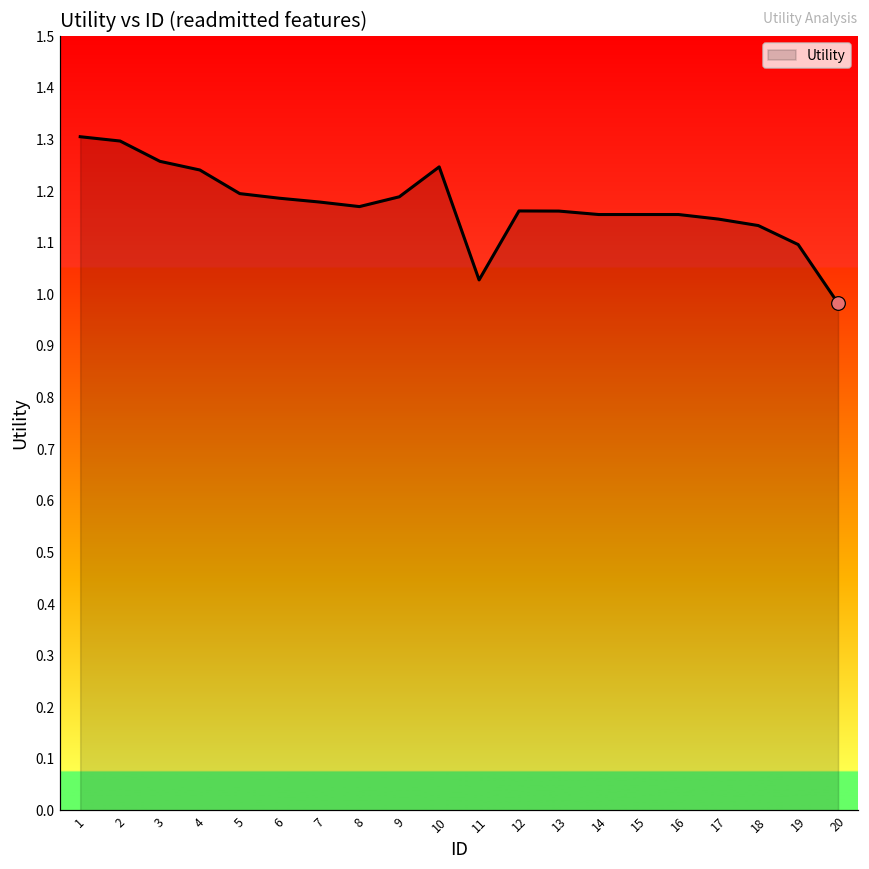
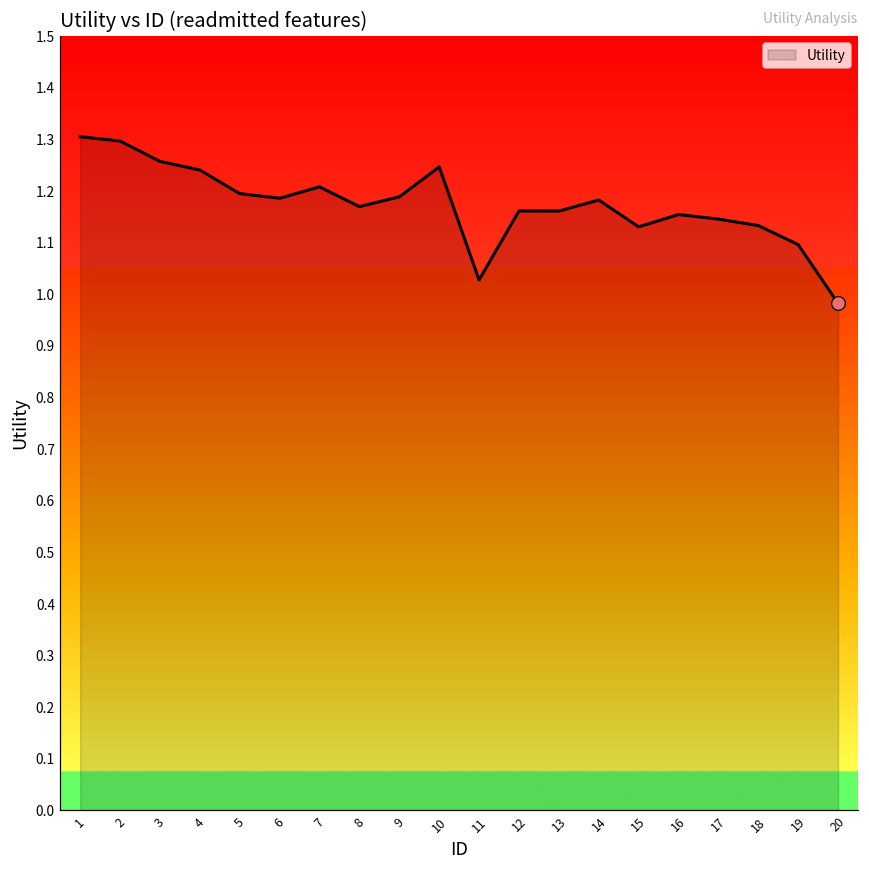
Utility, 7: 1.18 -> 1.21
Utility, 14: 1.15 -> 1.18
Utility, 15: 1.15 -> 1.13
